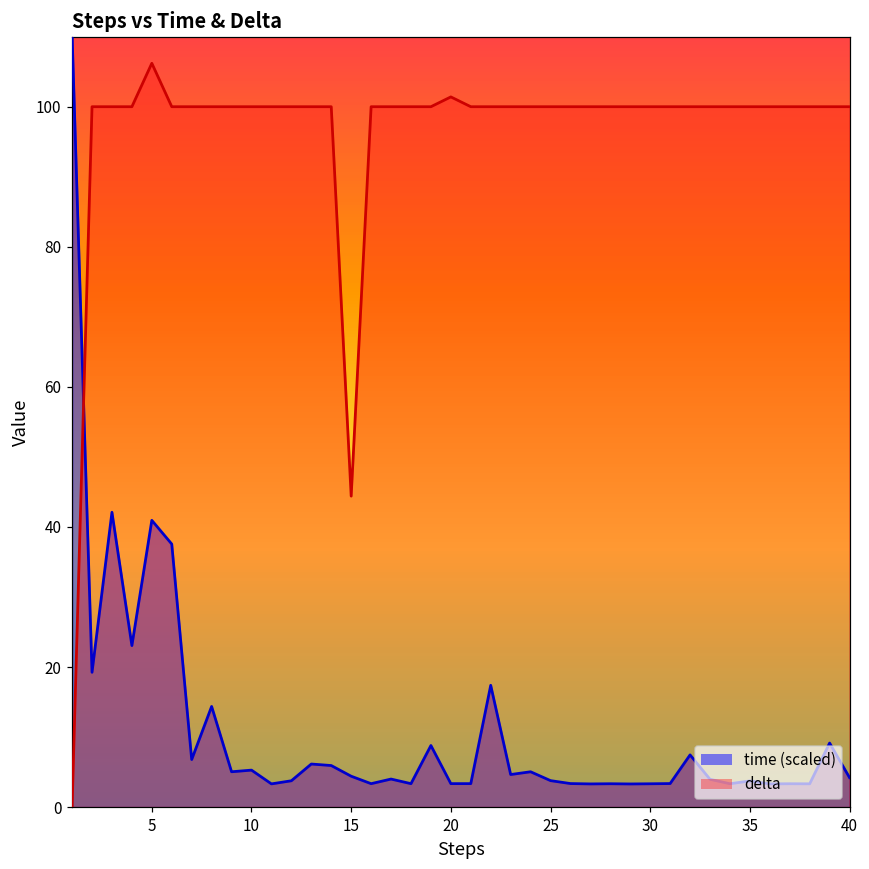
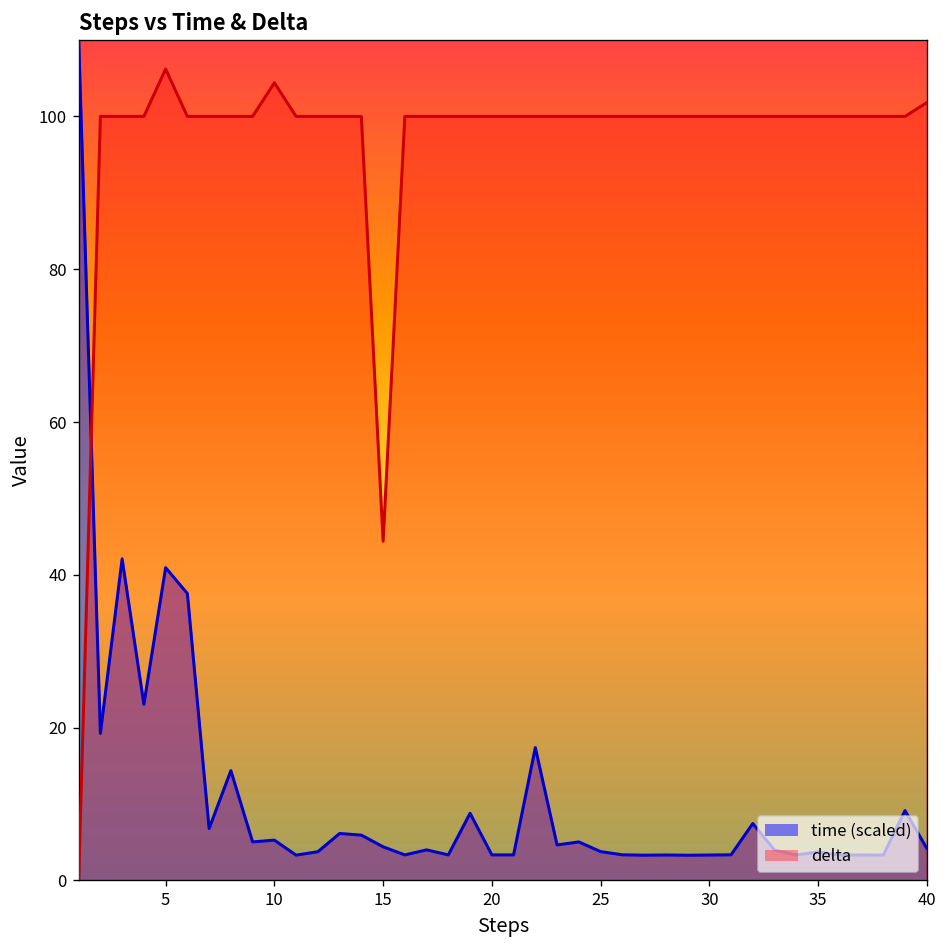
delta, 10: 100 -> 104
delta, 20: 101 -> 100
delta, 40: 100 -> 102
